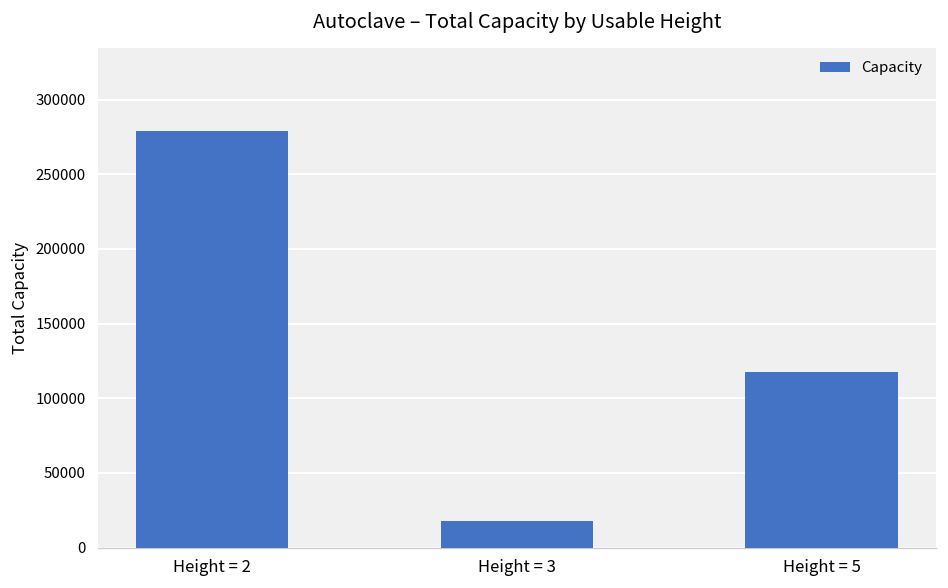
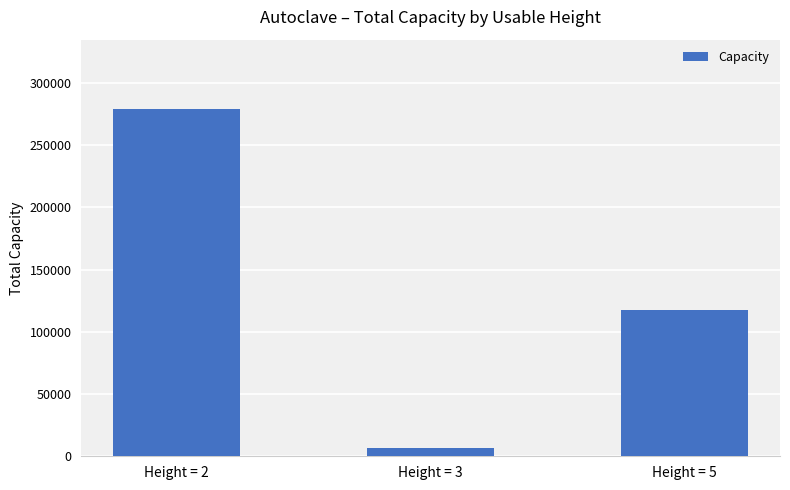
Height = 3: 18000 -> 7000
